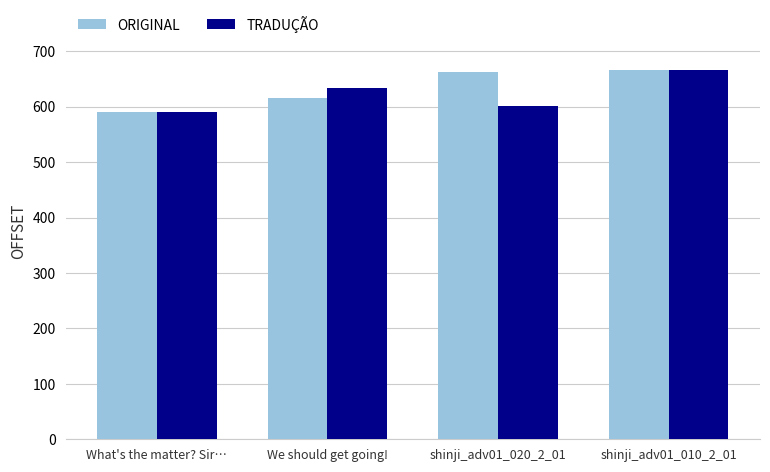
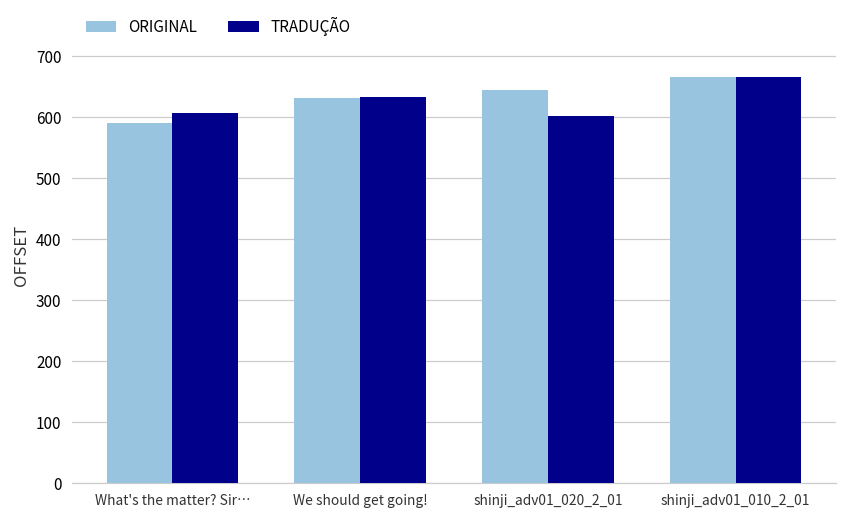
TRADUÇÃO, What's the matter? Sir…: 590 -> 610
ORIGINAL, We should get going!: 620 -> 630
ORIGINAL, shinji_adv01_020_2_01: 660 -> 640
